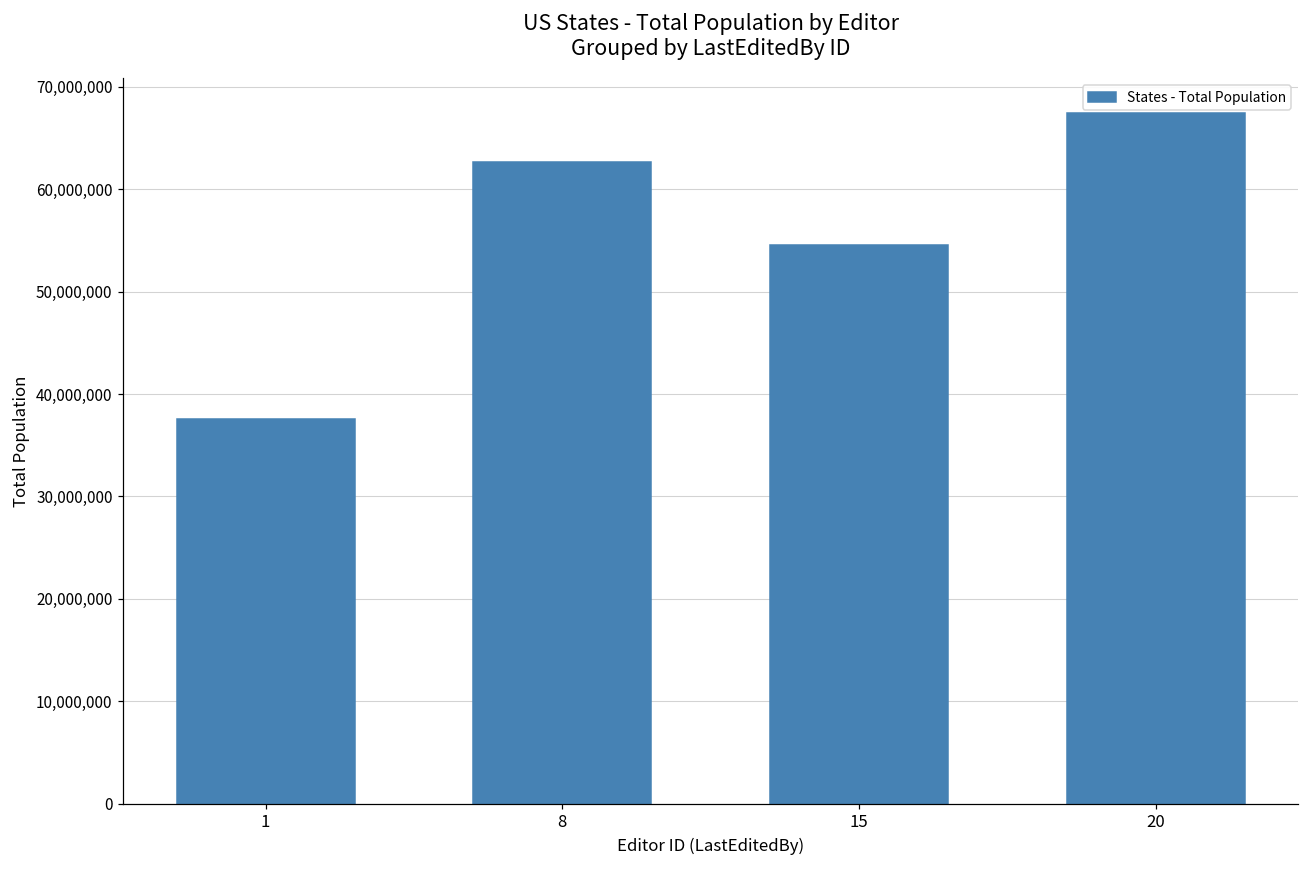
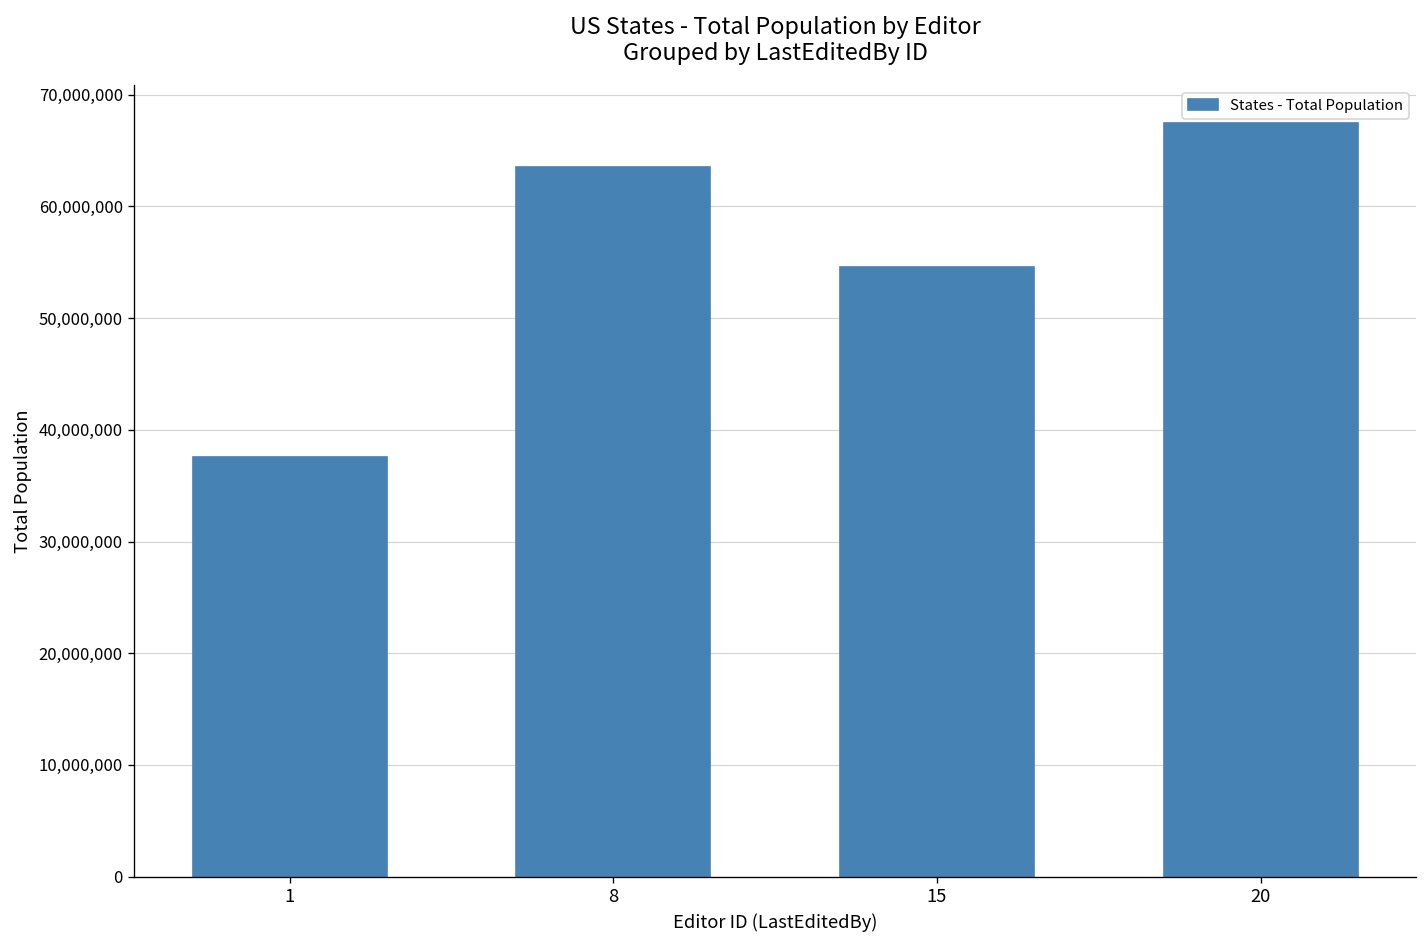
8: 63,000,000 -> 64,000,000
